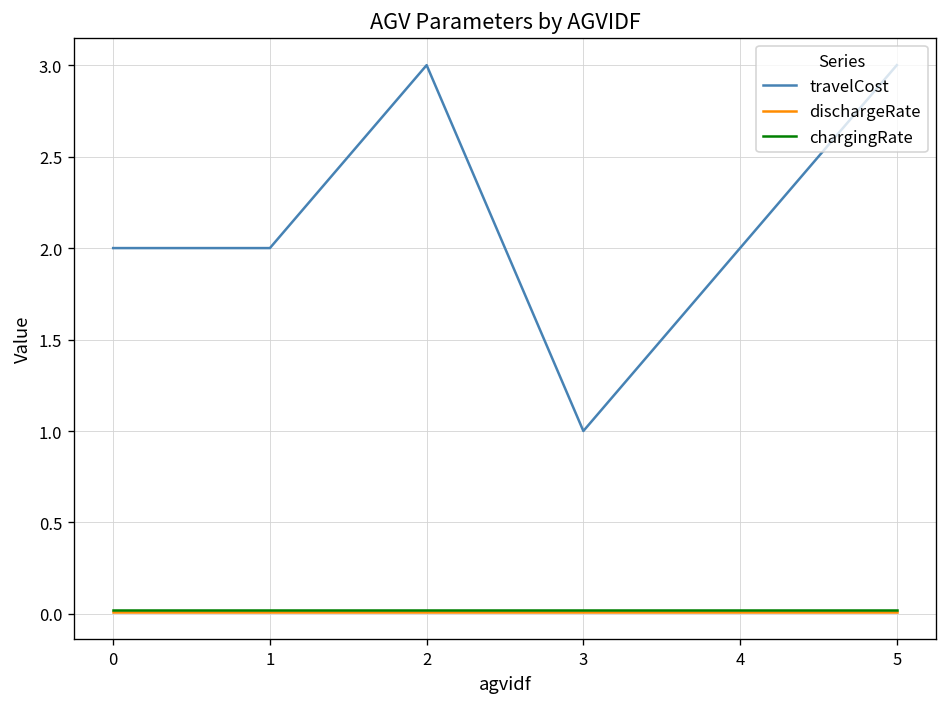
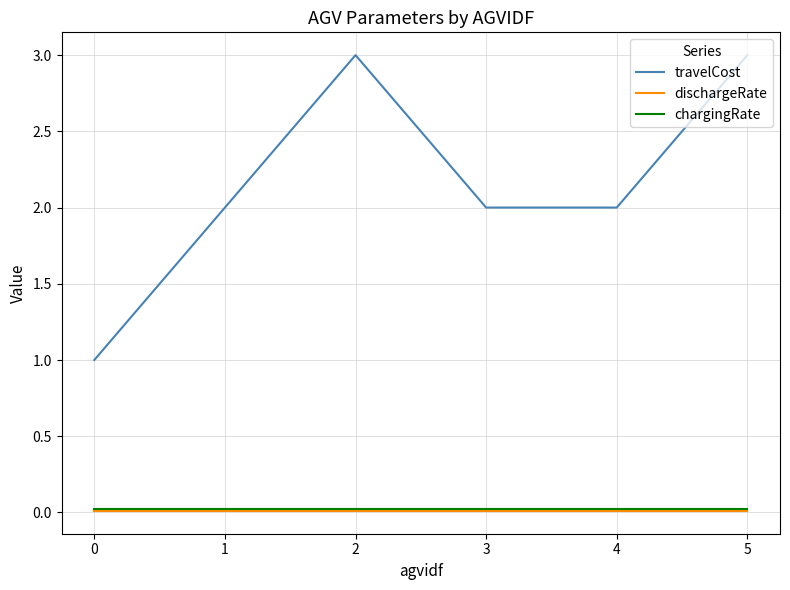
travelCost, 0: 2 -> 1
travelCost, 3: 1 -> 2
